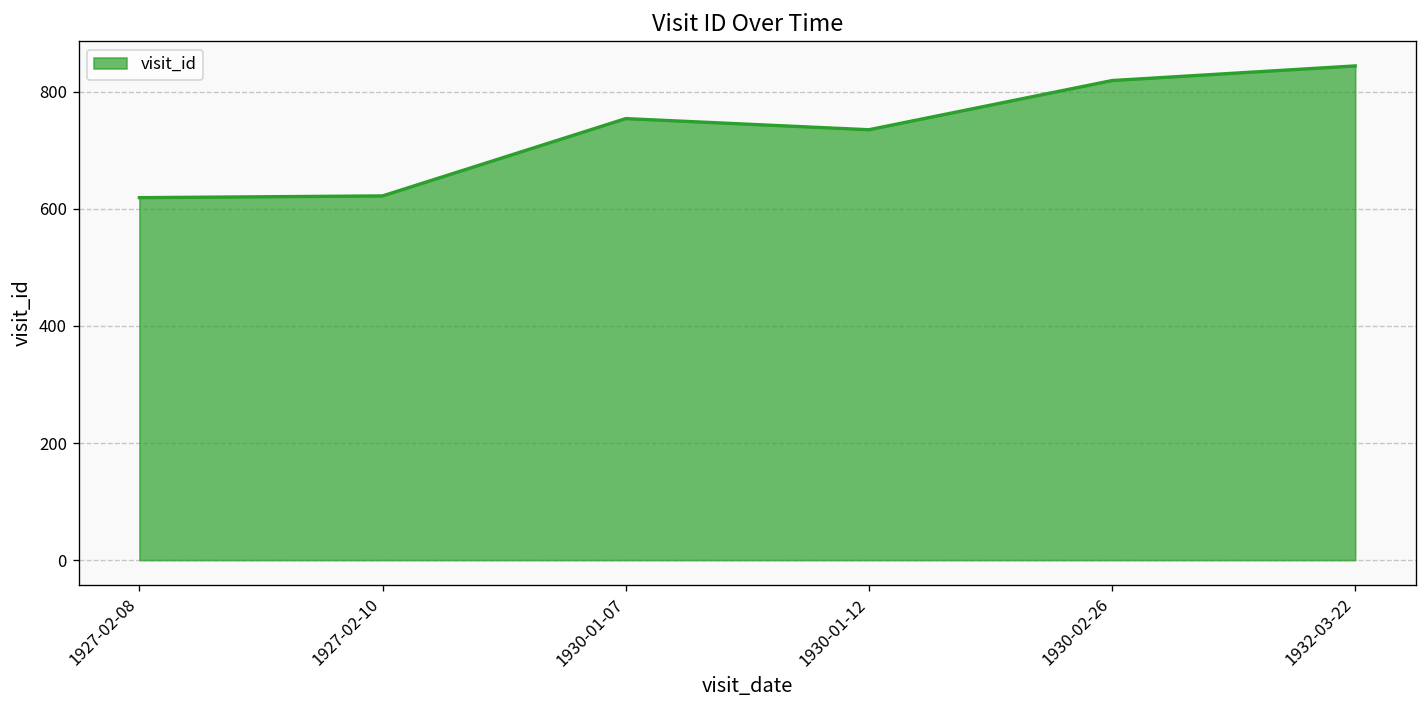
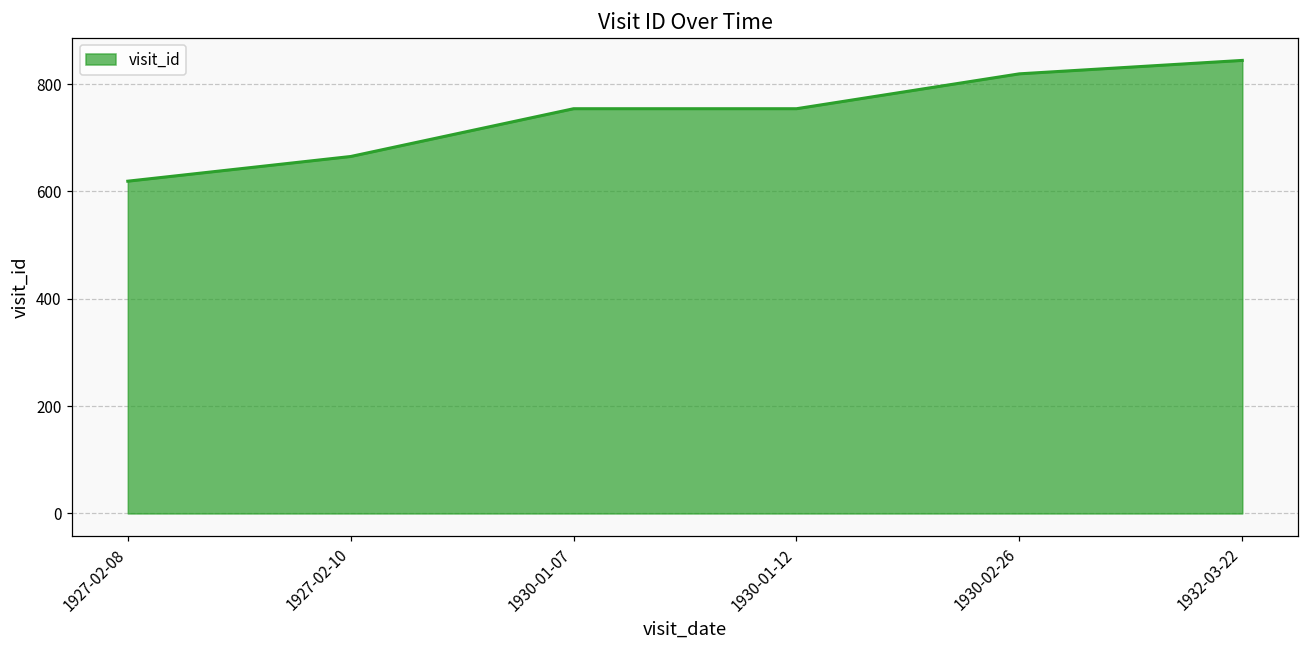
1927-02-10: 620 -> 670
1930-01-12: 740 -> 750
